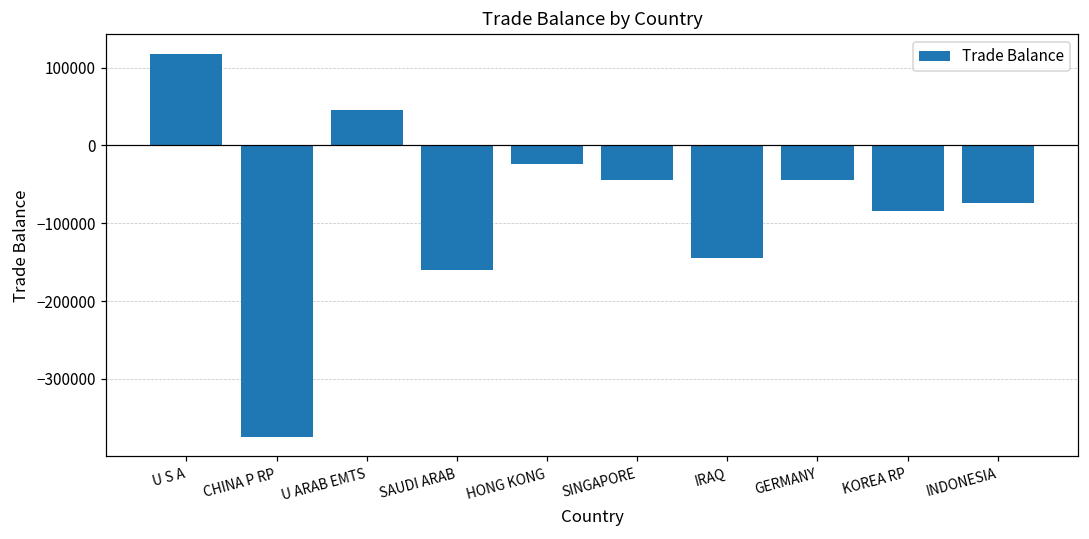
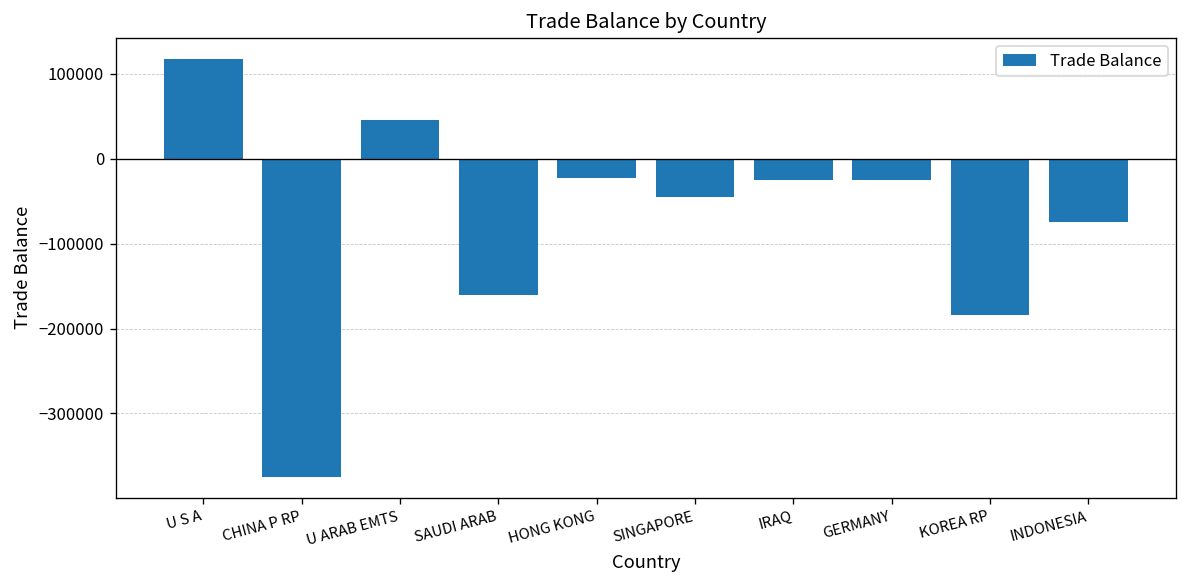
IRAQ: -140000 -> -20000
GERMANY: -40000 -> -30000
KOREA RP: -80000 -> -180000
